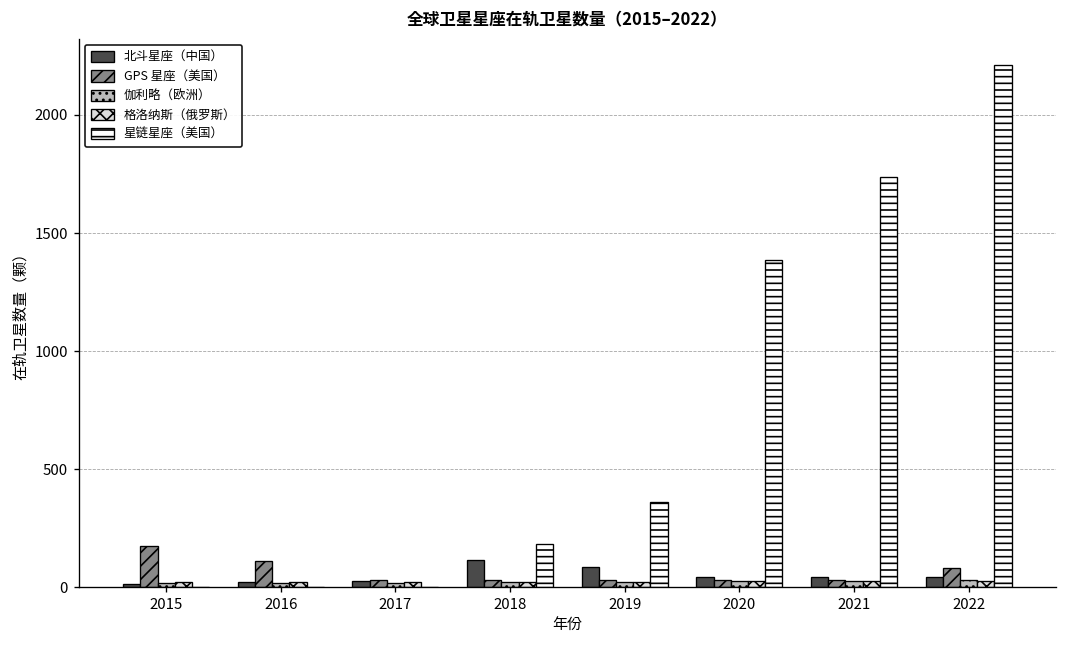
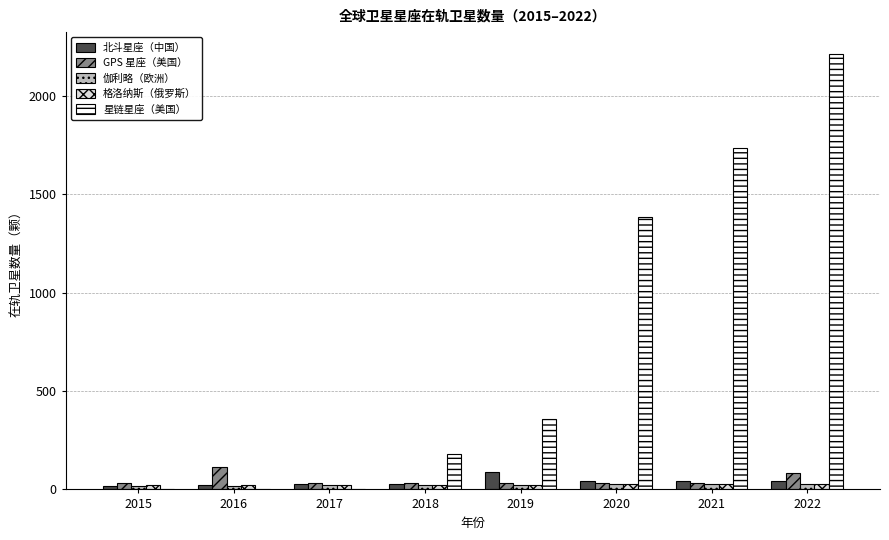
GPS 星座（美国）, 2015: 170 -> 30
北斗星座（中国）, 2018: 120 -> 30
